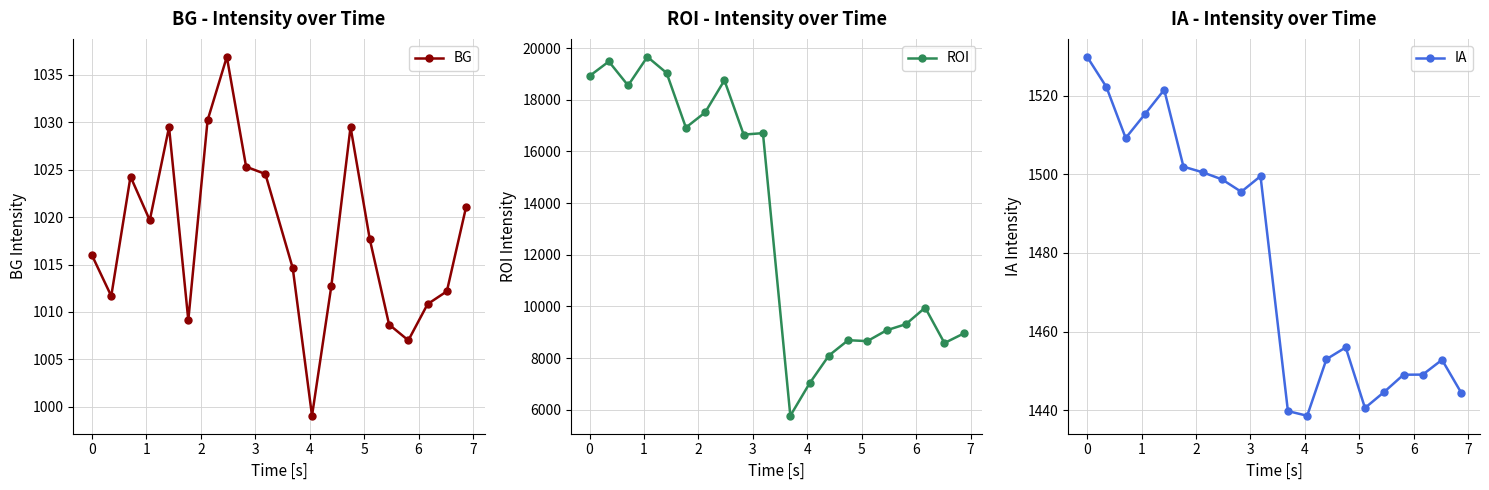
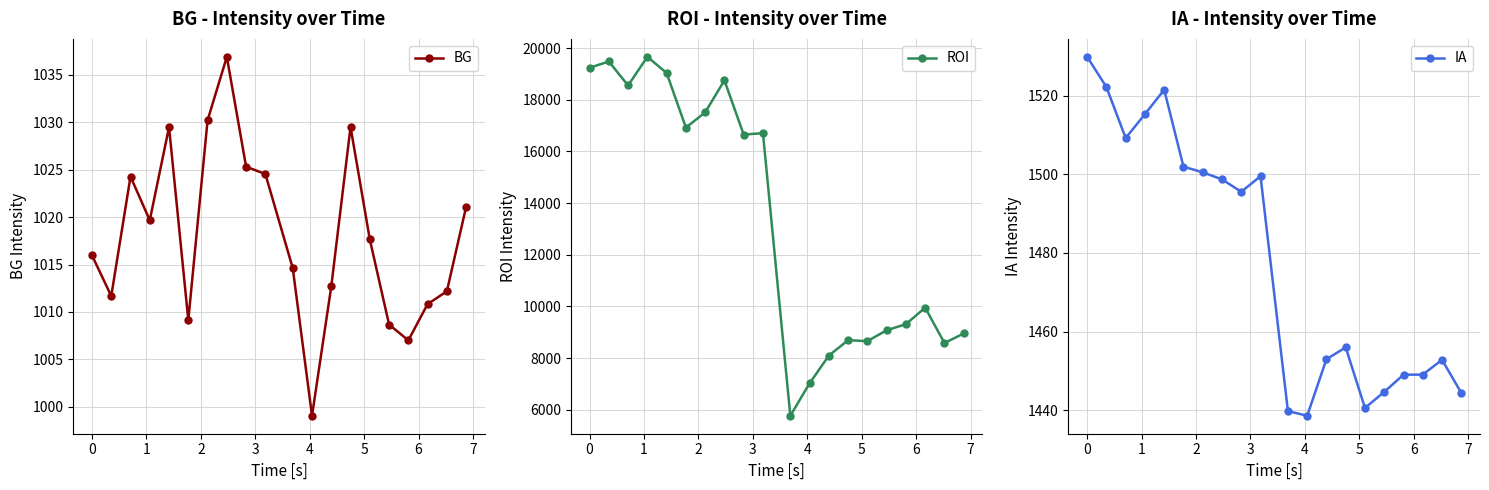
ROI - Intensity over Time, 0: 18900 -> 19200
